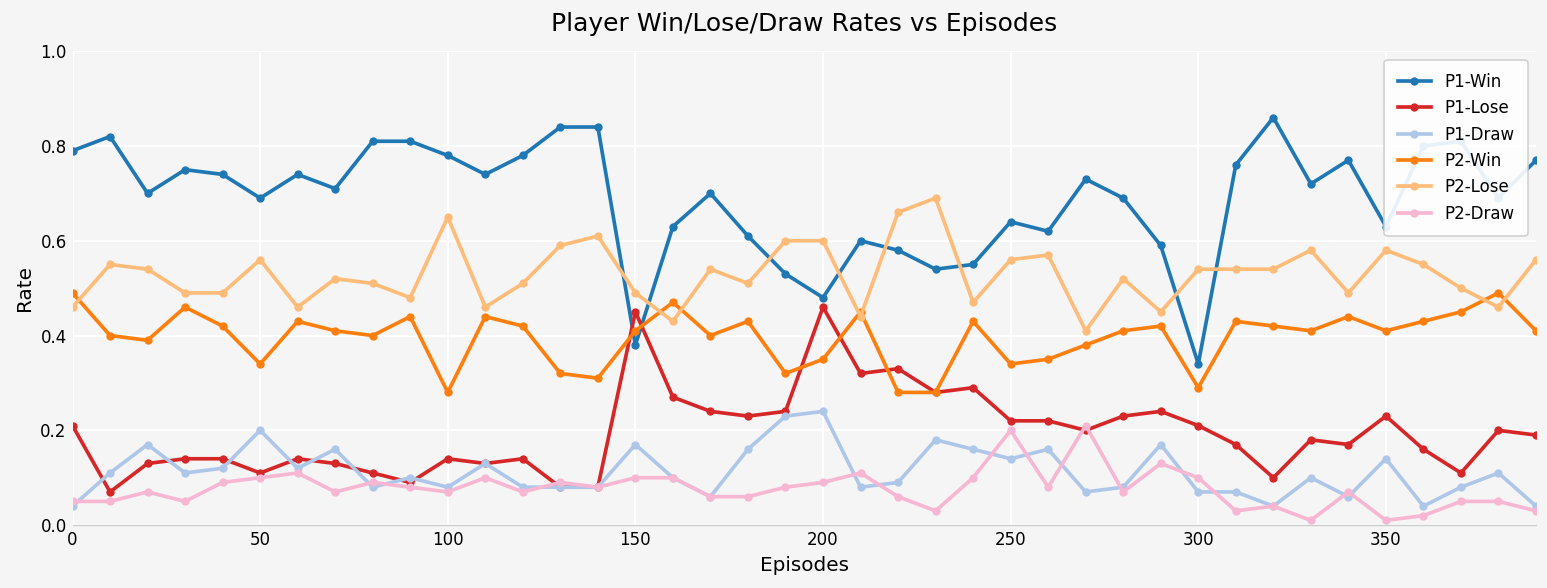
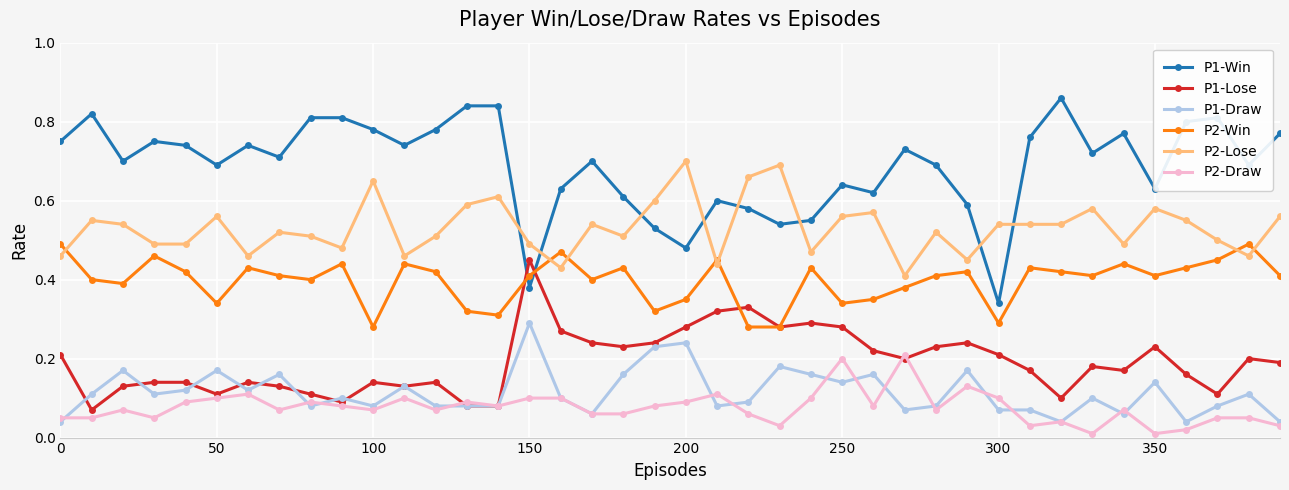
P1-Win, 0: 0.79 -> 0.75
P1-Draw, 50: 0.20 -> 0.17
P1-Draw, 150: 0.17 -> 0.29
P1-Lose, 200: 0.46 -> 0.28
P2-Lose, 200: 0.6 -> 0.7
P1-Lose, 250: 0.22 -> 0.28
